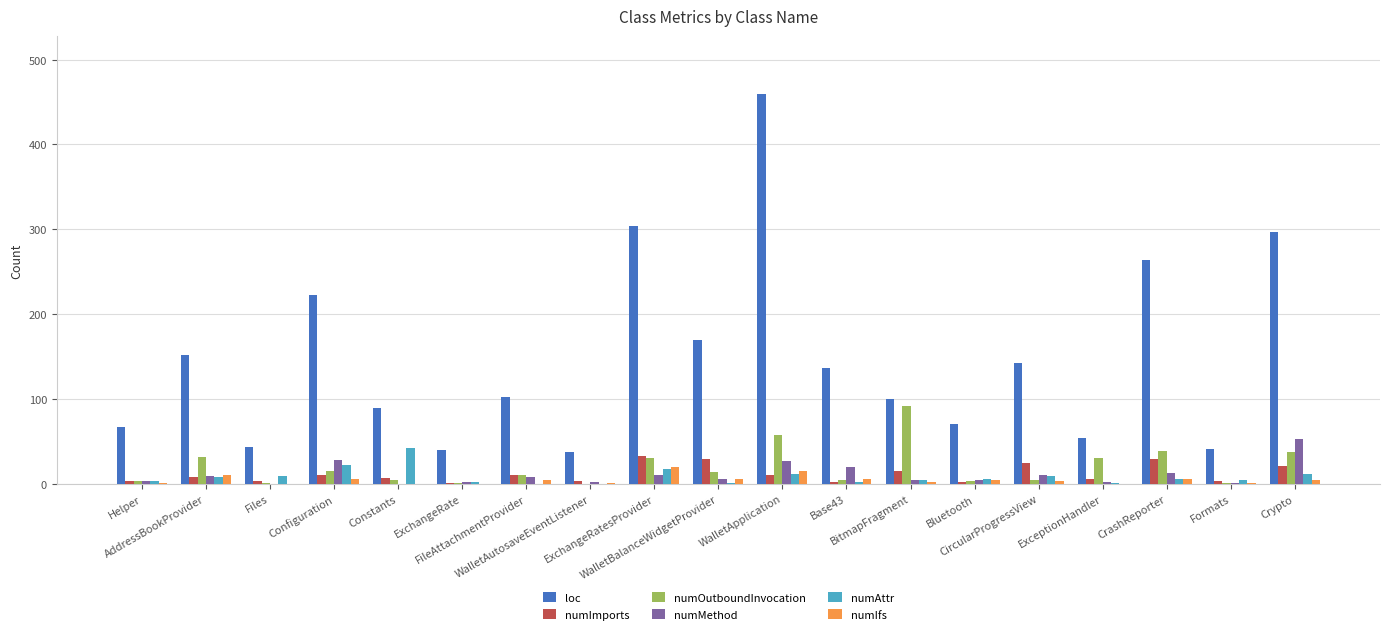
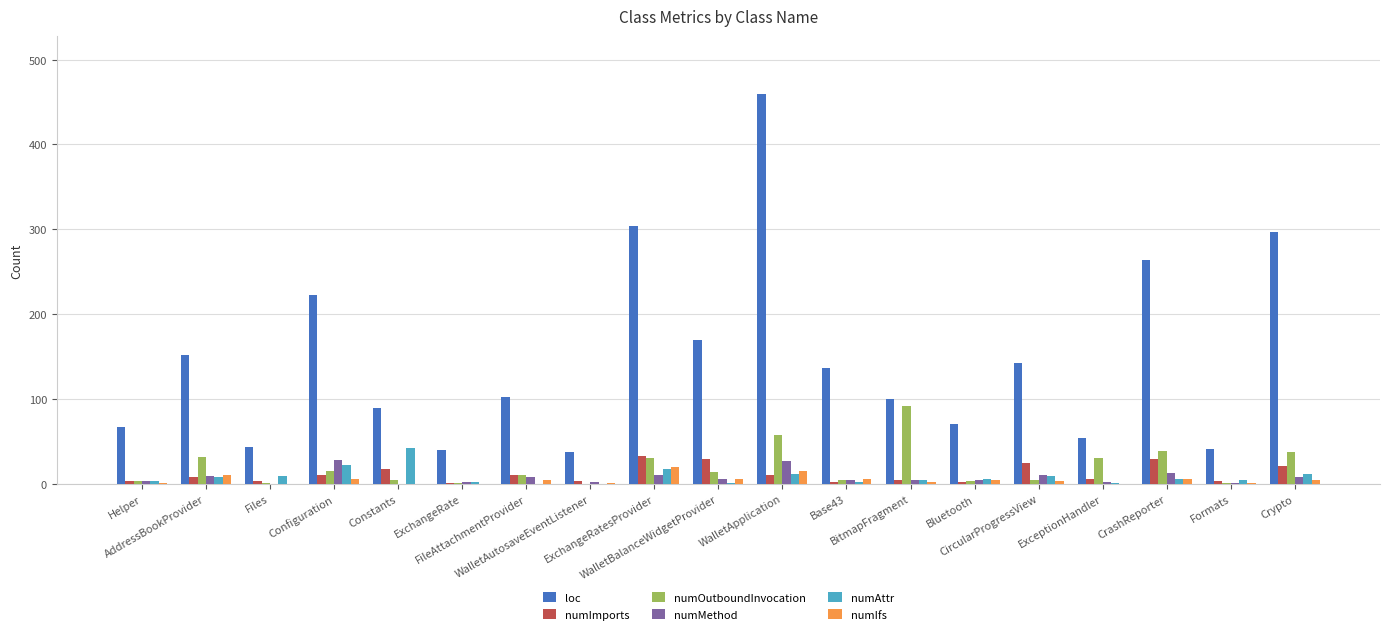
numImports, Constants: 10 -> 20
numMethod, Base43: 20 -> 10
numImports, BitmapFragment: 20 -> 10
numMethod, Crypto: 50 -> 10
